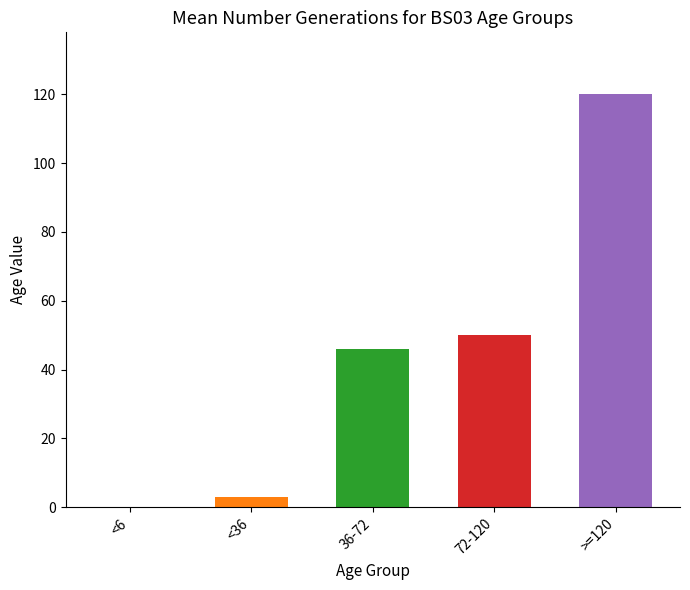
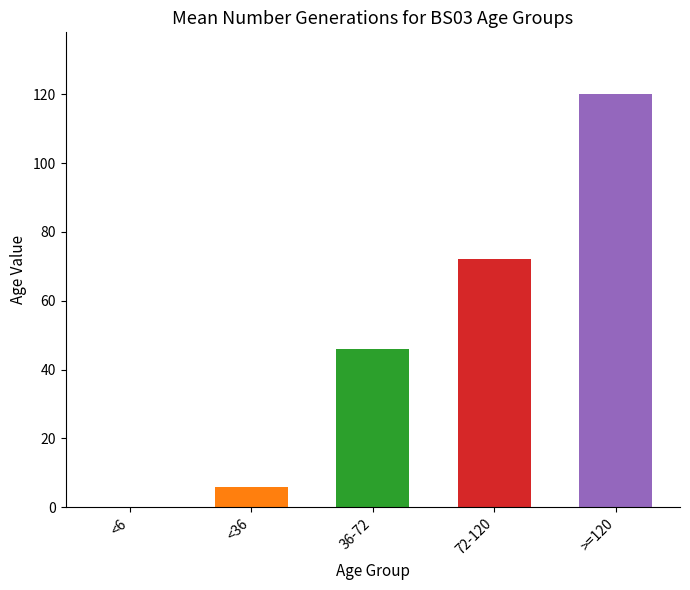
<36: 3 -> 6
72-120: 50 -> 72
